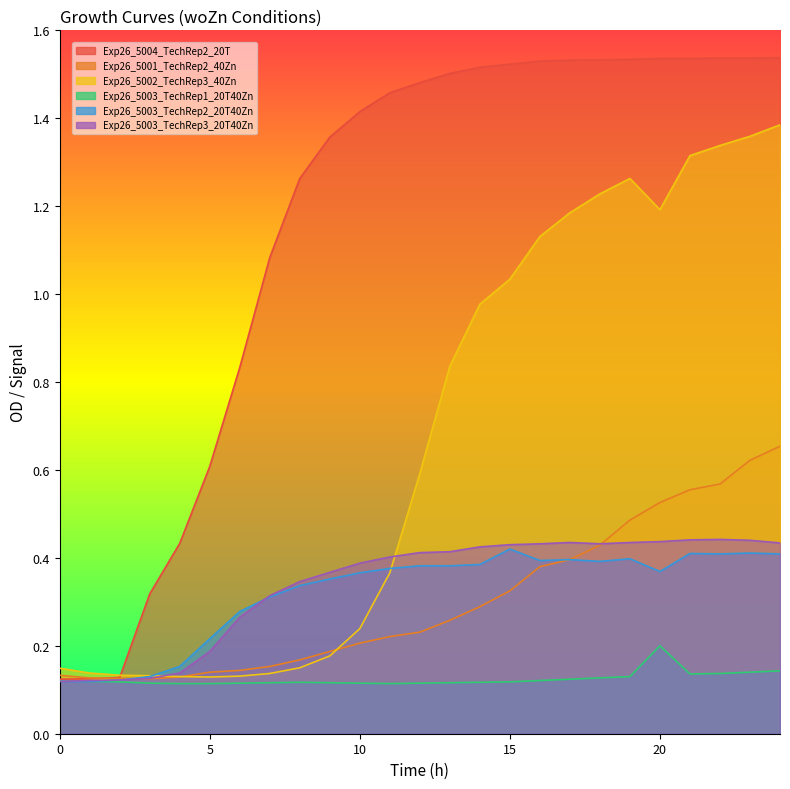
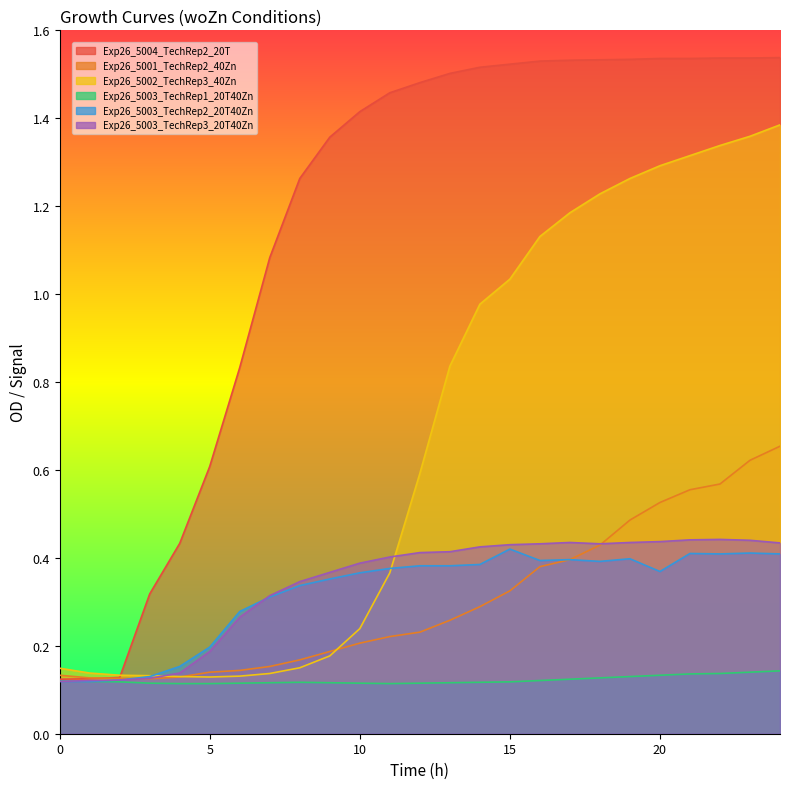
Exp26_5003_TechRep2_20T40Zn, 5: 0.22 -> 0.20
Exp26_5002_TechRep3_40Zn, 20: 1.19 -> 1.29
Exp26_5003_TechRep1_20T40Zn, 20: 0.20 -> 0.13
